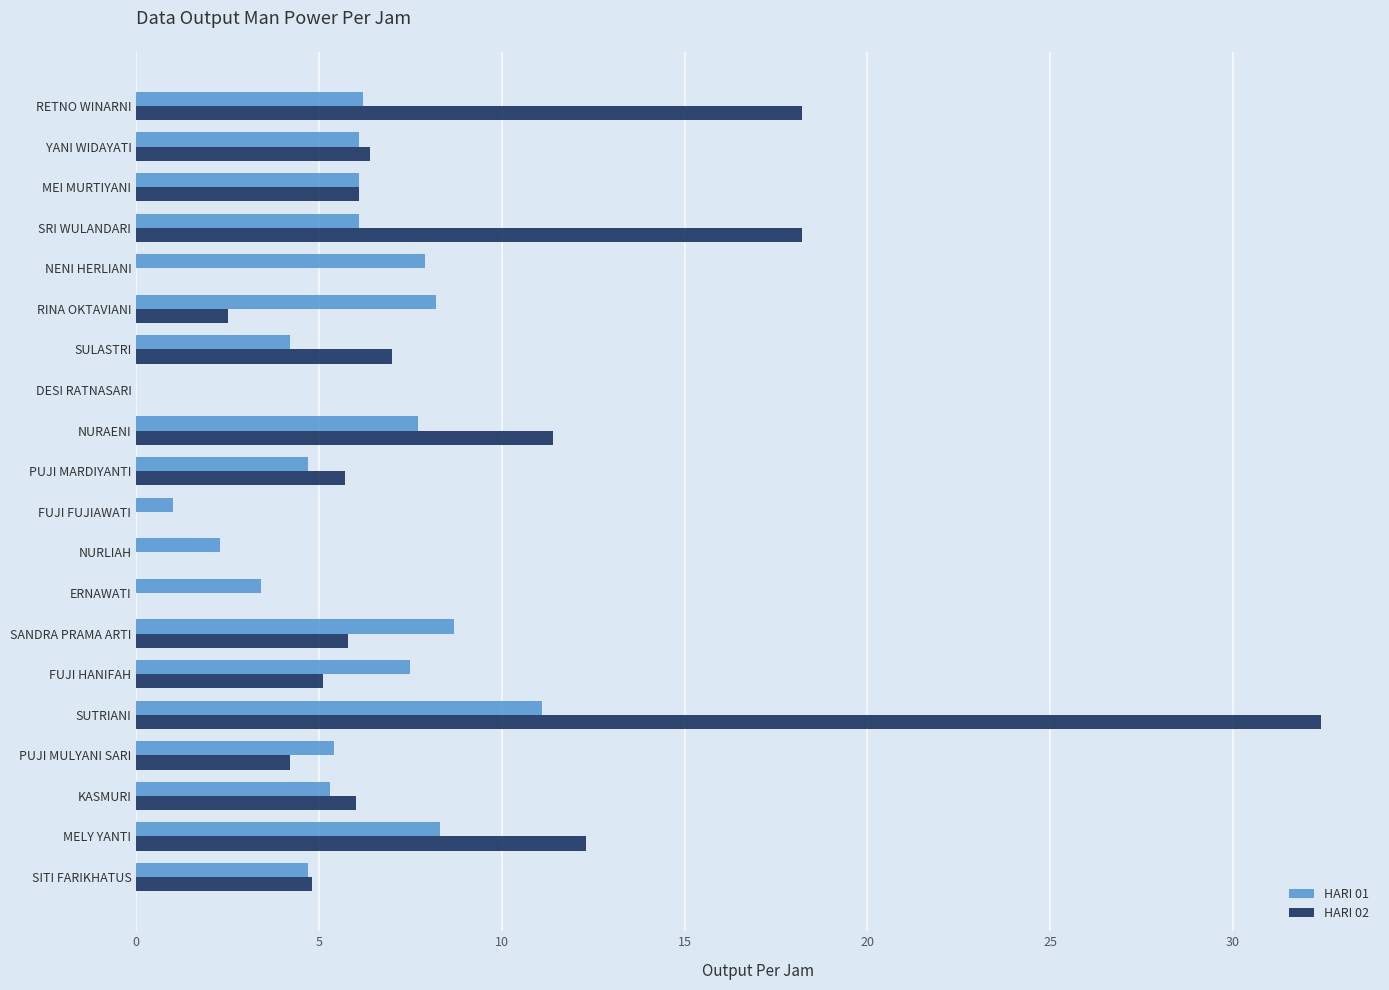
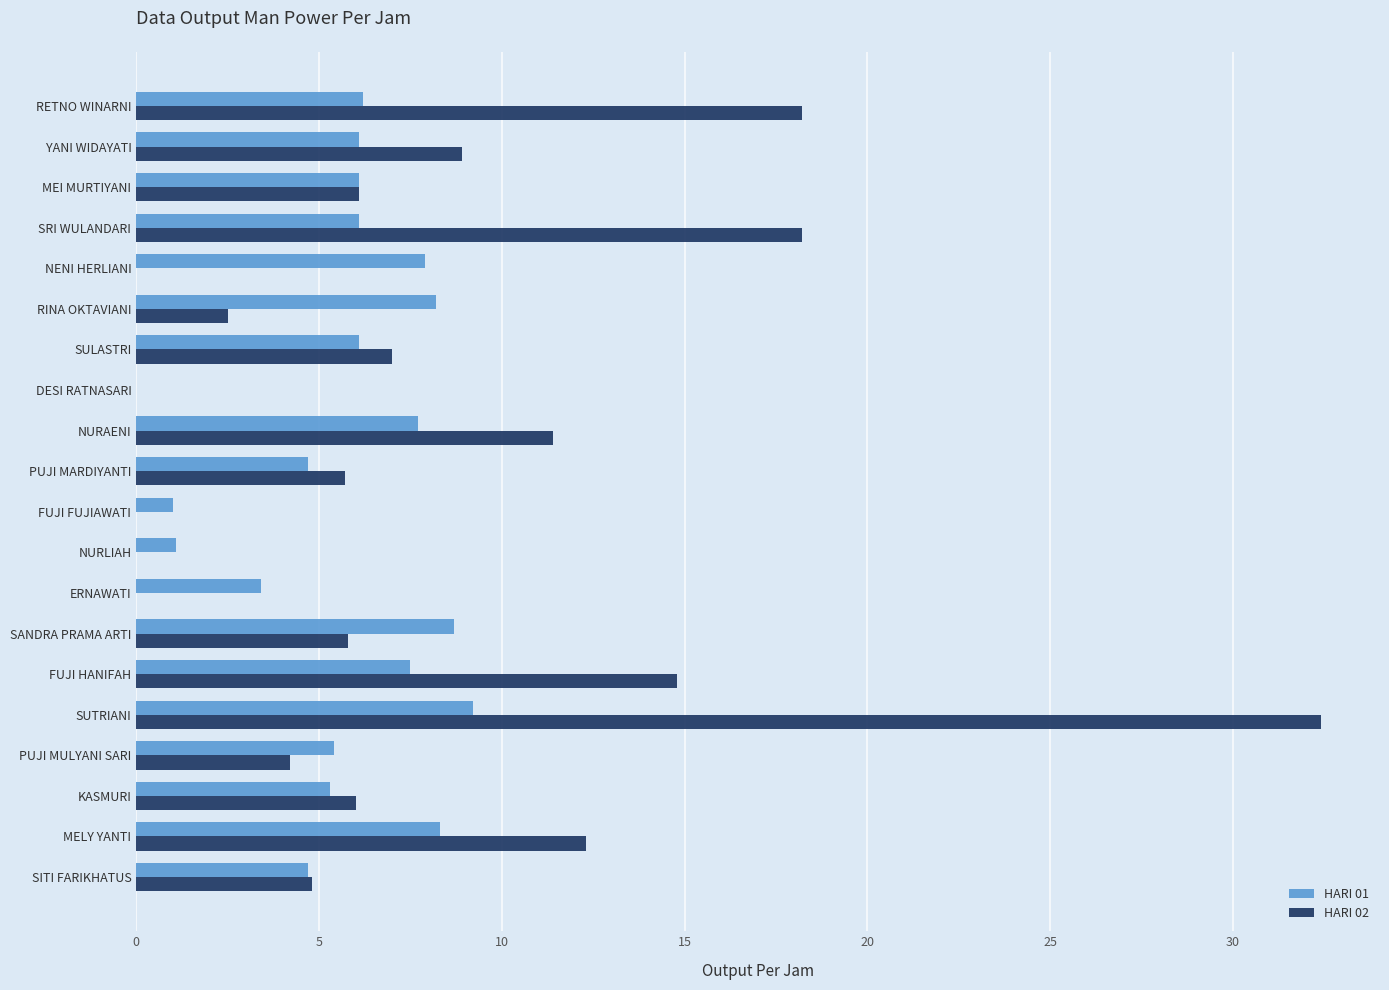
HARI 02, YANI WIDAYATI: 6.4 -> 8.9
HARI 01, SULASTRI: 4.2 -> 6.1
HARI 01, NURLIAH: 2.3 -> 1.1
HARI 02, FUJI HANIFAH: 5.1 -> 14.8
HARI 01, SUTRIANI: 11.1 -> 9.2
